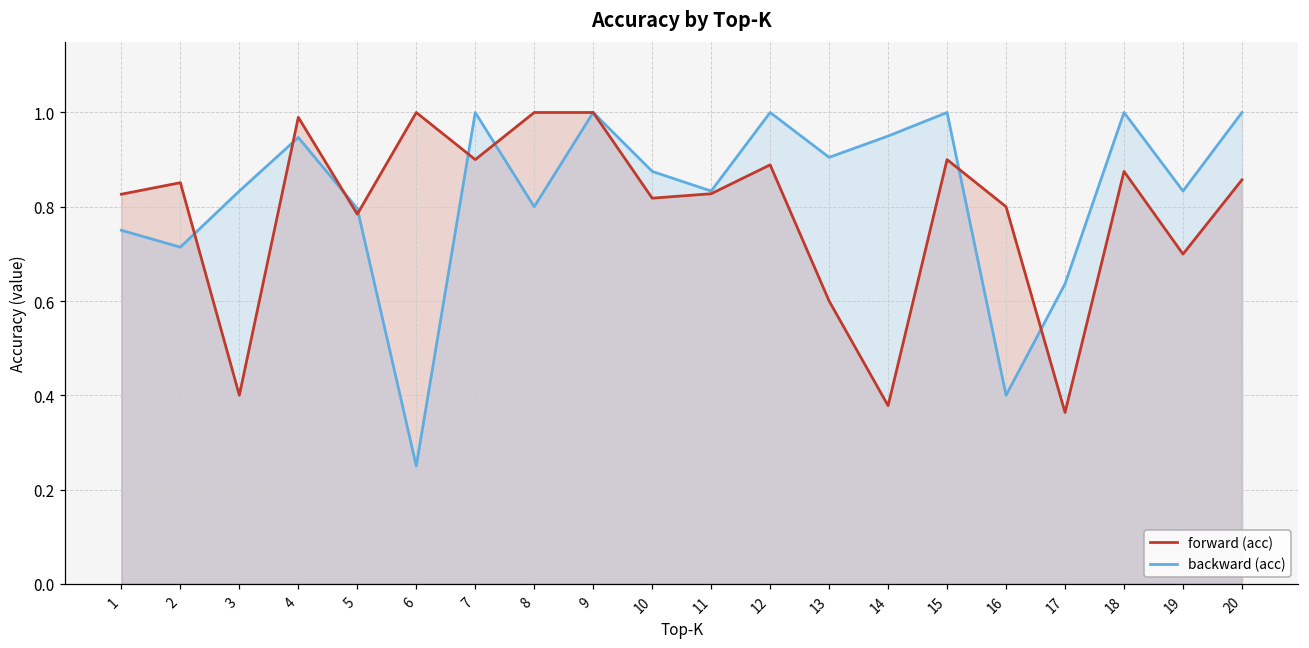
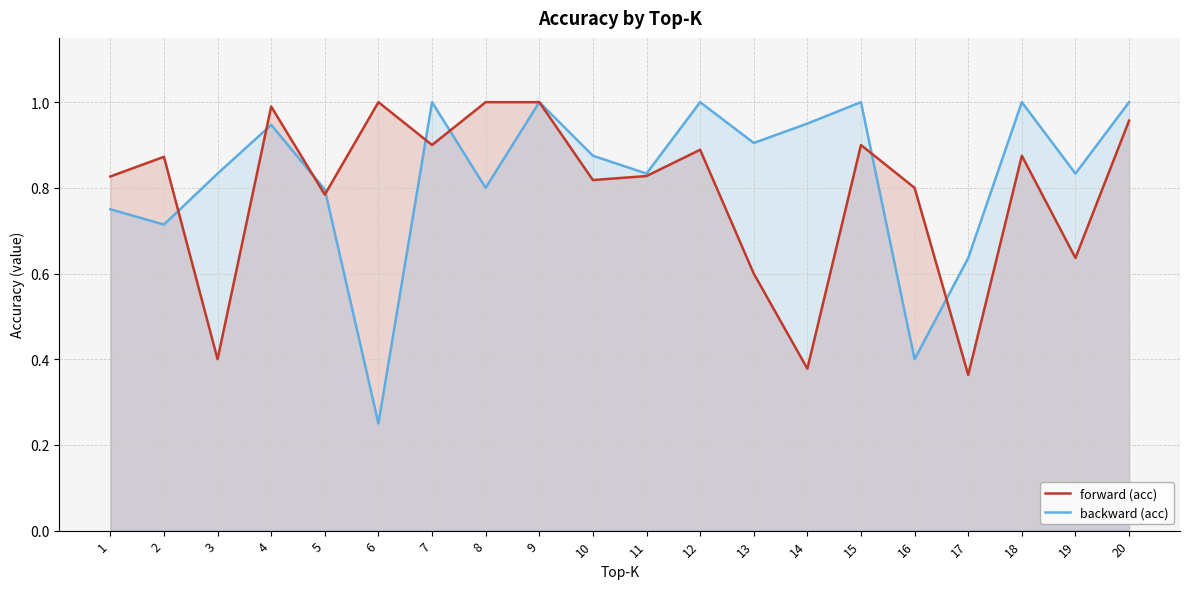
forward (acc), 2: 0.85 -> 0.87
forward (acc), 19: 0.70 -> 0.64
forward (acc), 20: 0.86 -> 0.96
